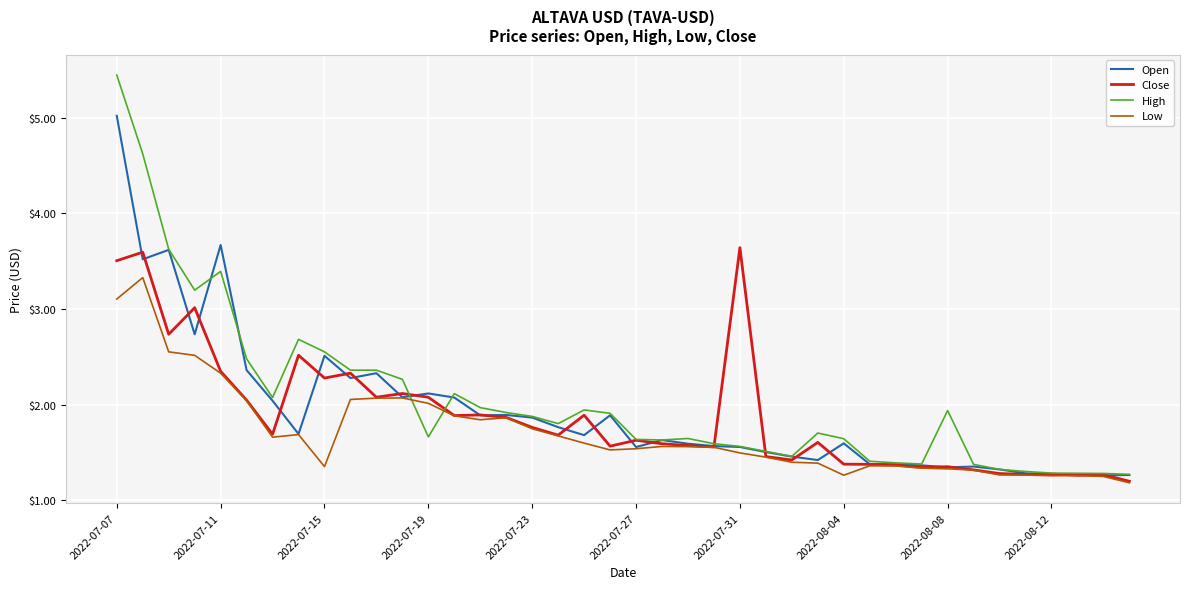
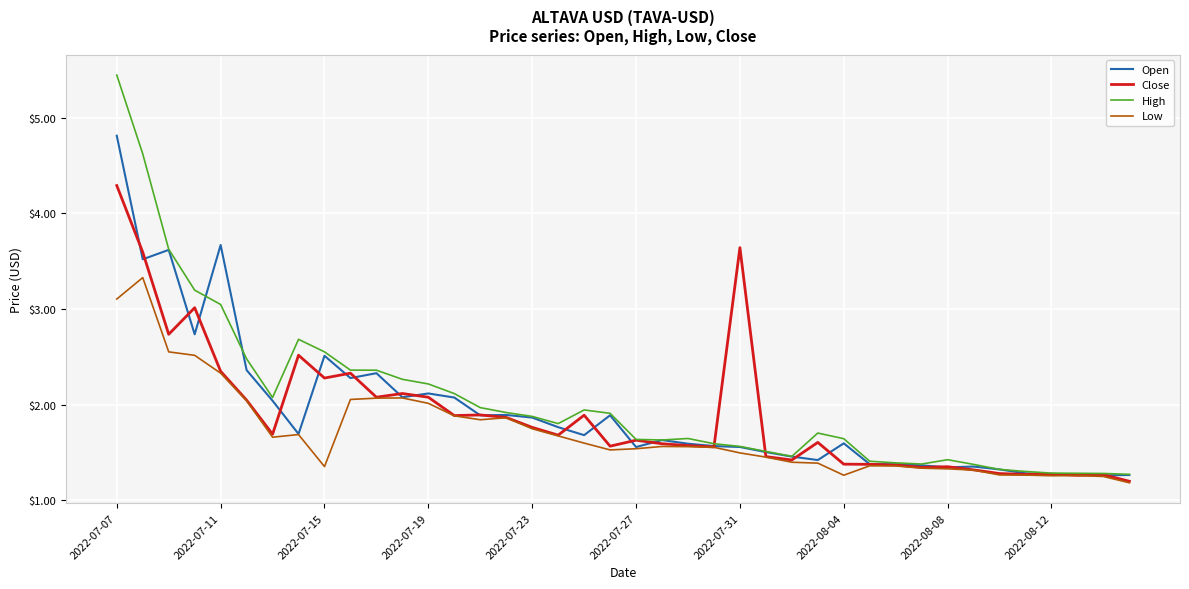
Open, 2022-07-07: $5.0 -> $4.8
Close, 2022-07-07: $3.5 -> $4.3
High, 2022-07-11: $3.4 -> $3.0
High, 2022-07-19: $1.7 -> $2.2
High, 2022-08-08: $1.9 -> $1.4
